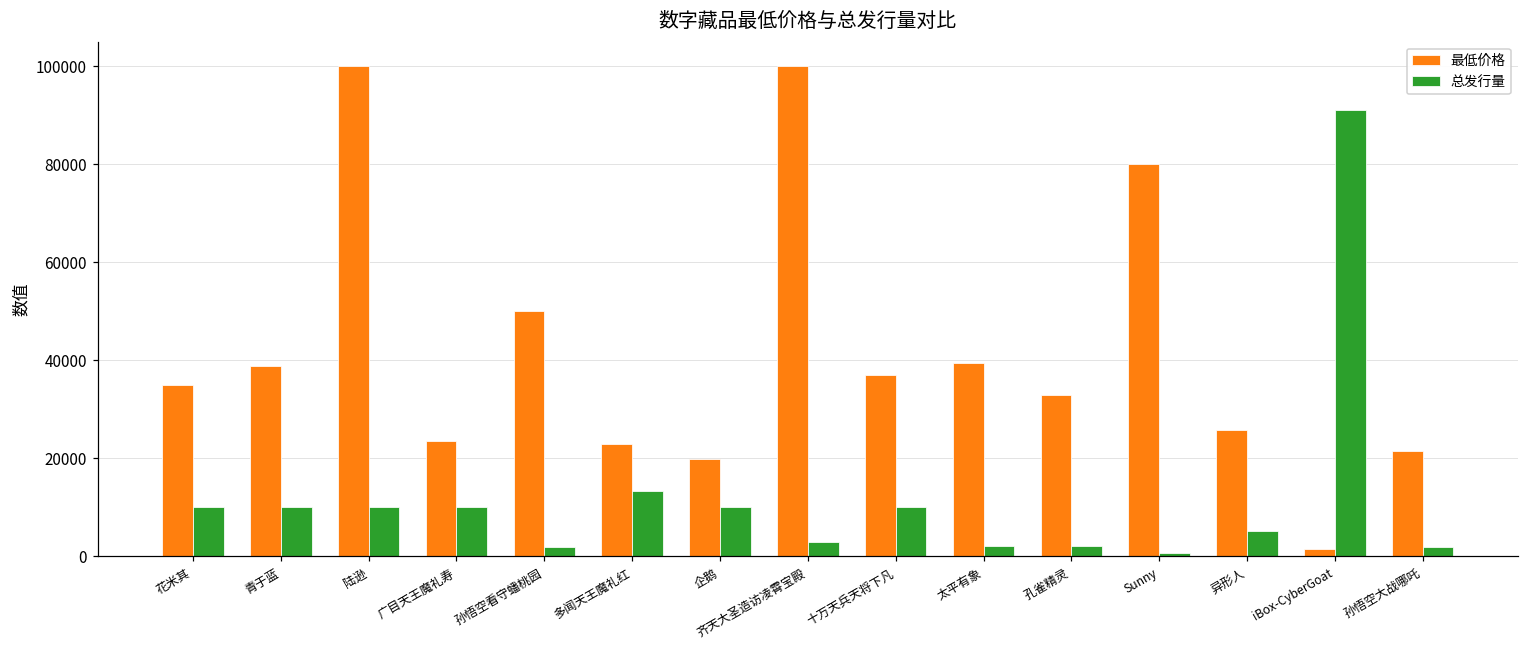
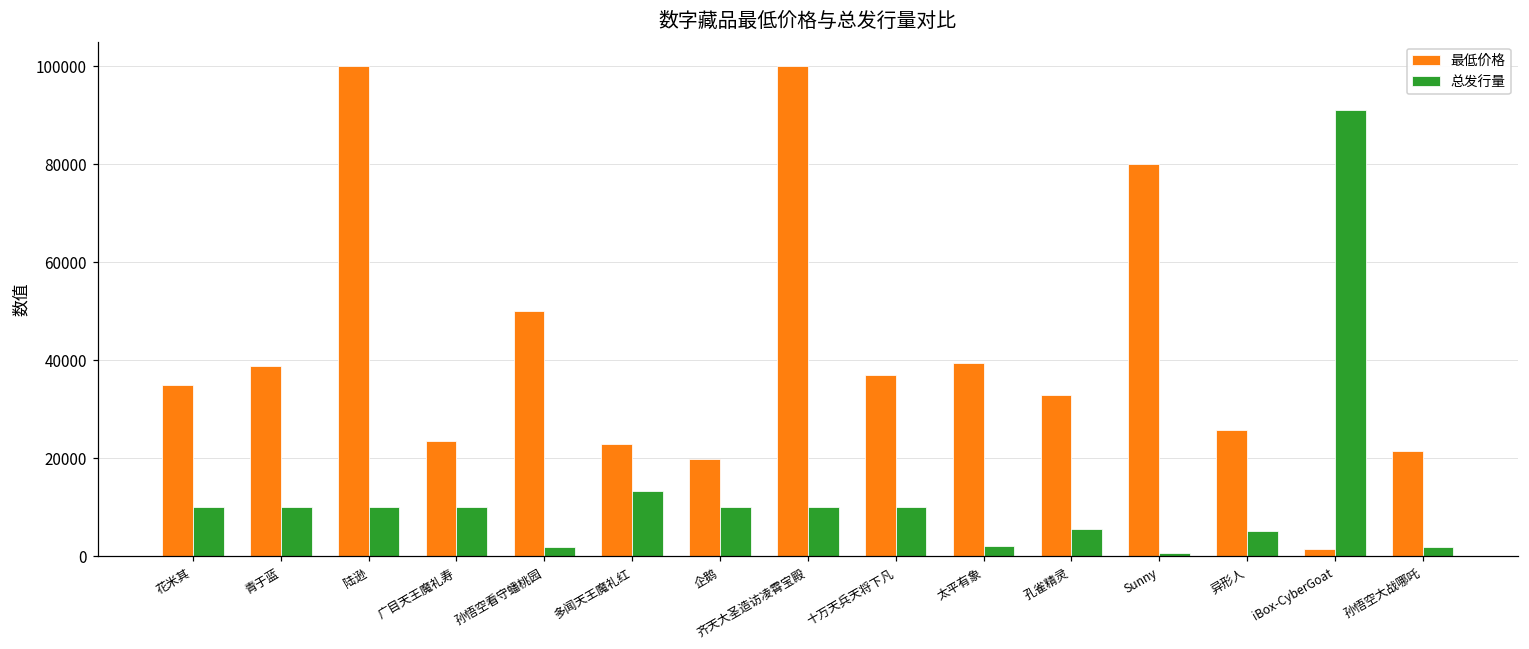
总发行量, 齐天大圣造访凌霄宝殿: 3000 -> 10000
总发行量, 孔雀精灵: 2000 -> 6000
